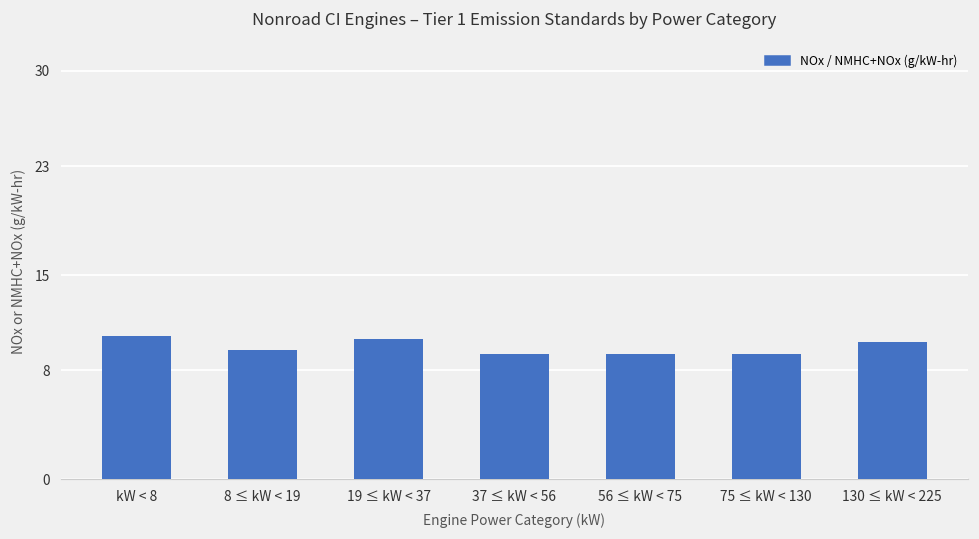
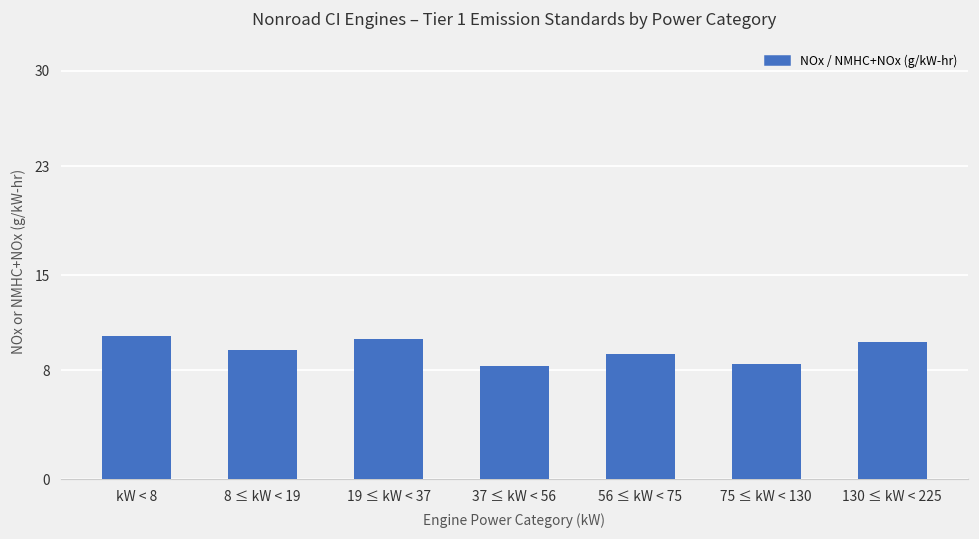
37 ≤ kW < 56: 9.2 -> 8.3
75 ≤ kW < 130: 9.2 -> 8.5
